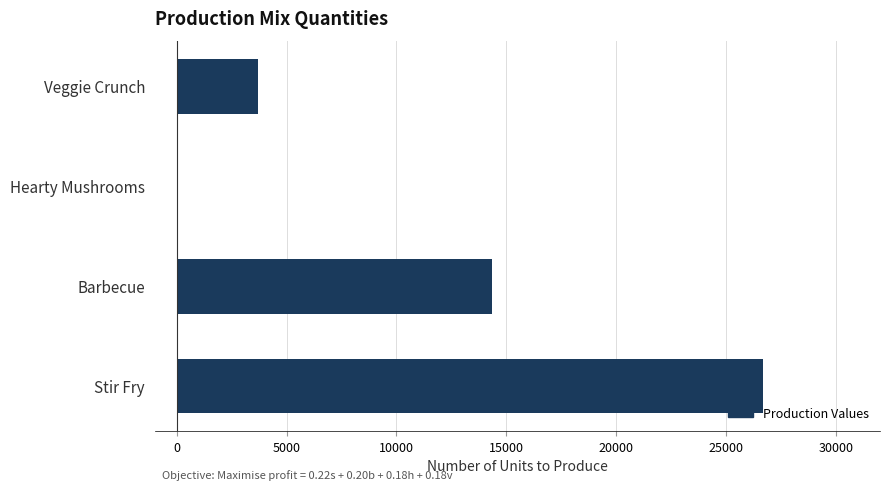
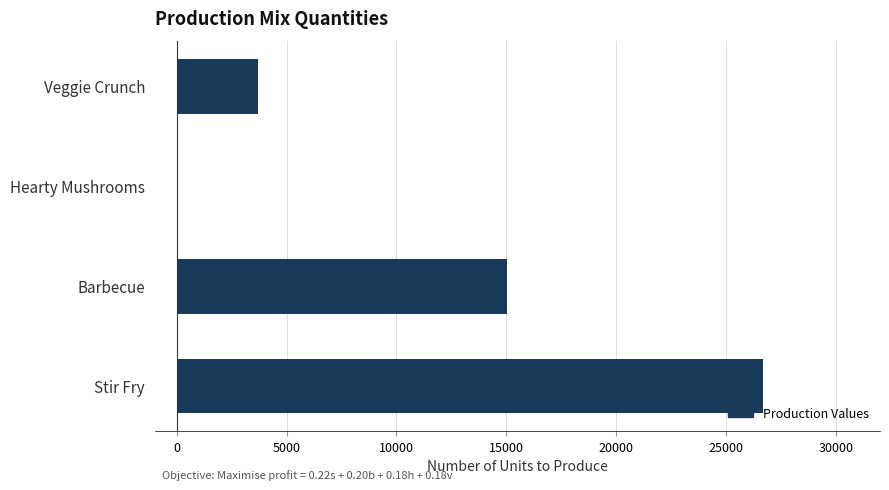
Barbecue: 14300 -> 15000
